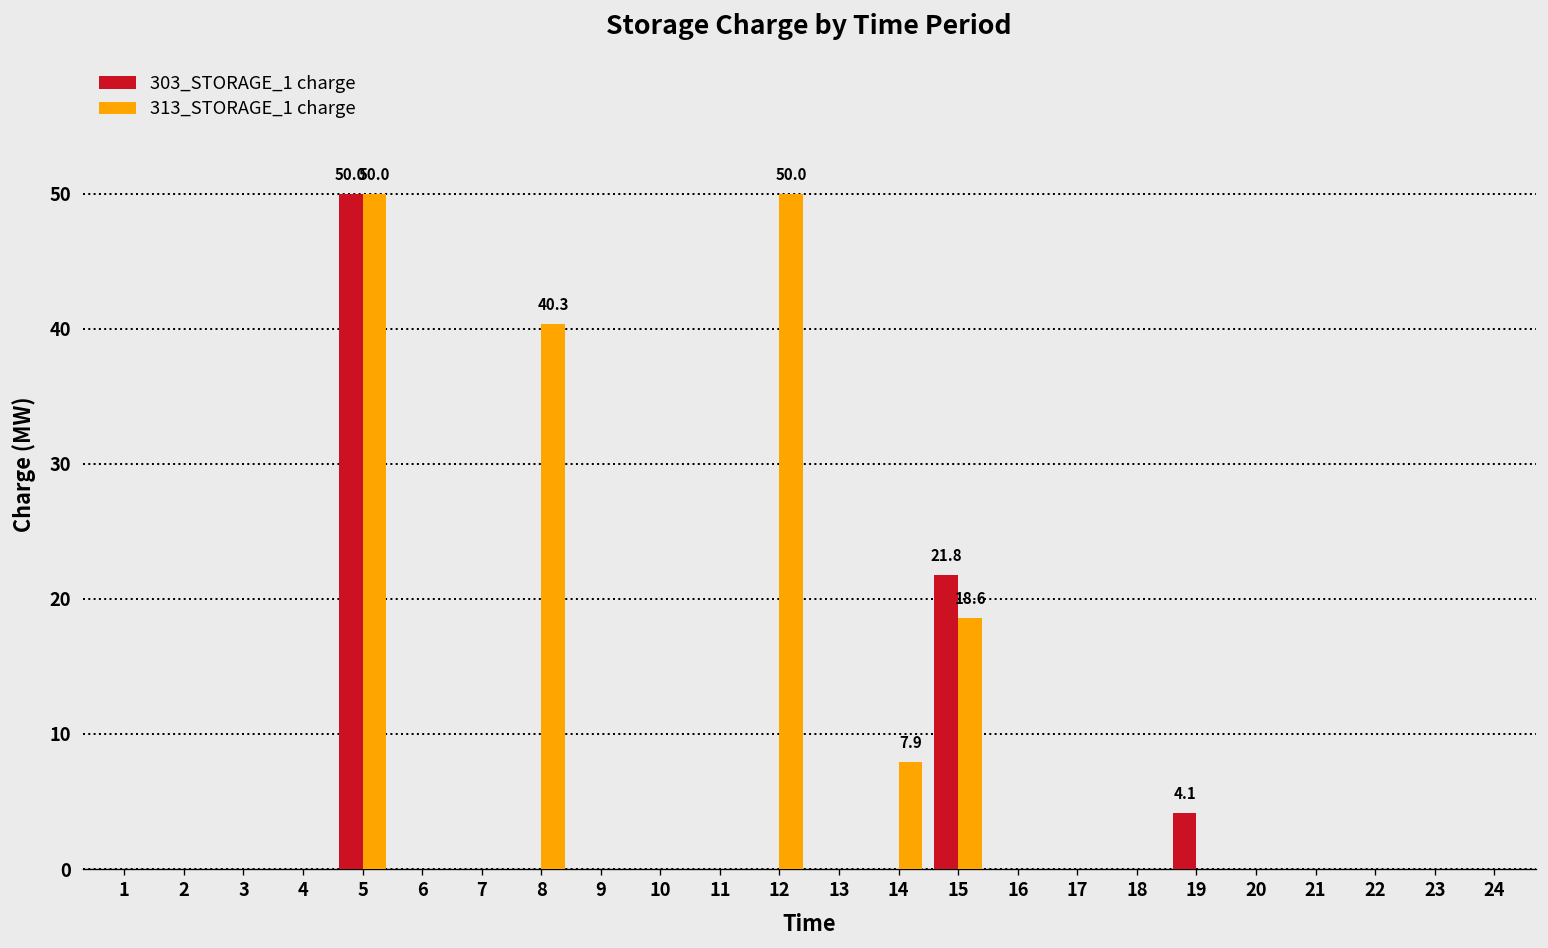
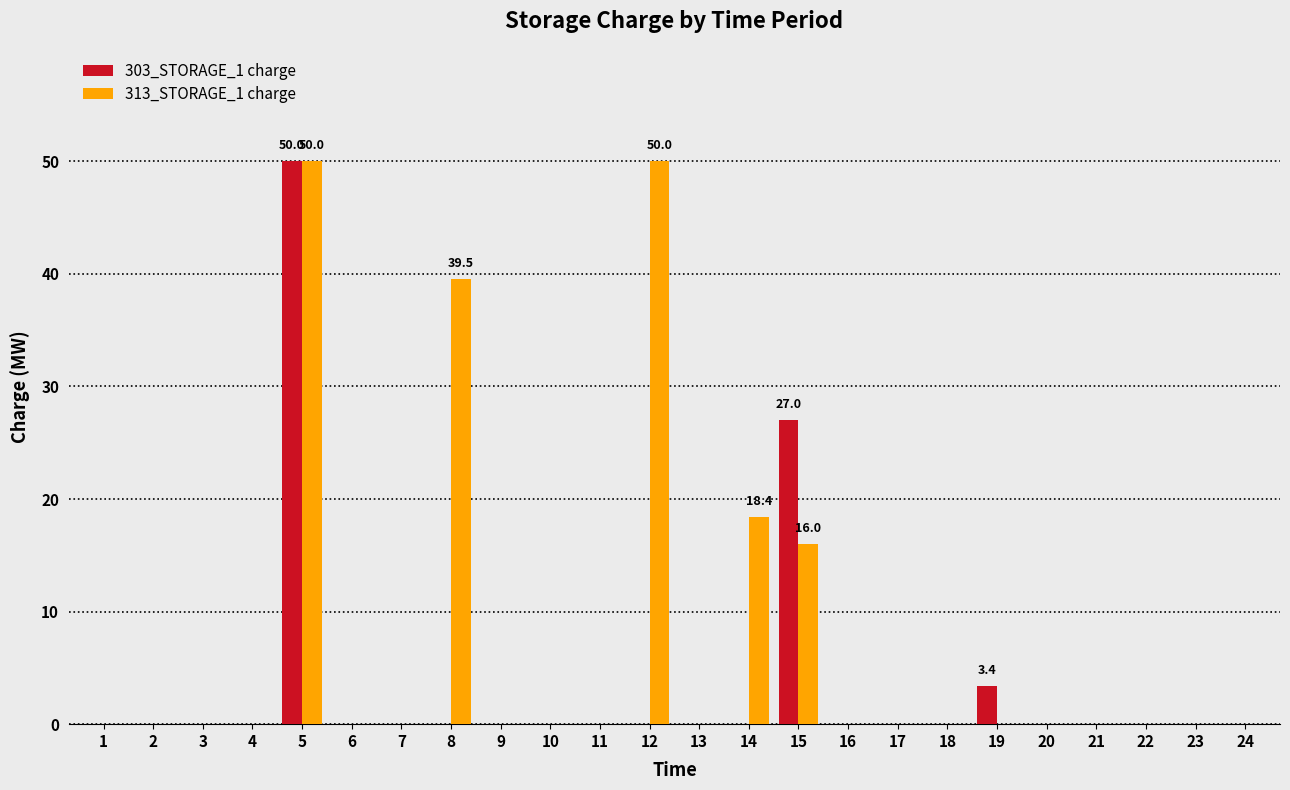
313_STORAGE_1 charge, 8: 40.3 -> 39.5
313_STORAGE_1 charge, 14: 7.9 -> 18.4
303_STORAGE_1 charge, 15: 21.8 -> 27.0
313_STORAGE_1 charge, 15: 18.6 -> 16.0
303_STORAGE_1 charge, 19: 4.1 -> 3.4
